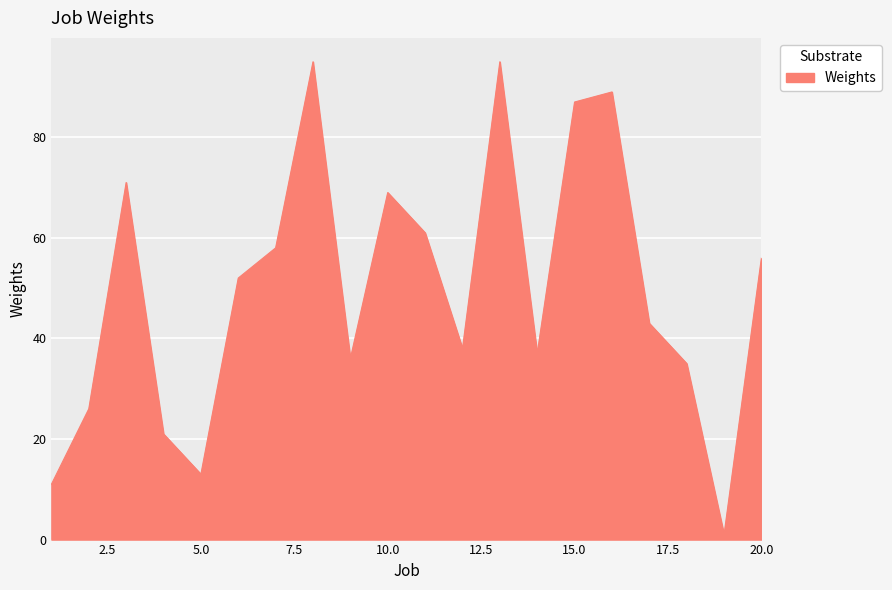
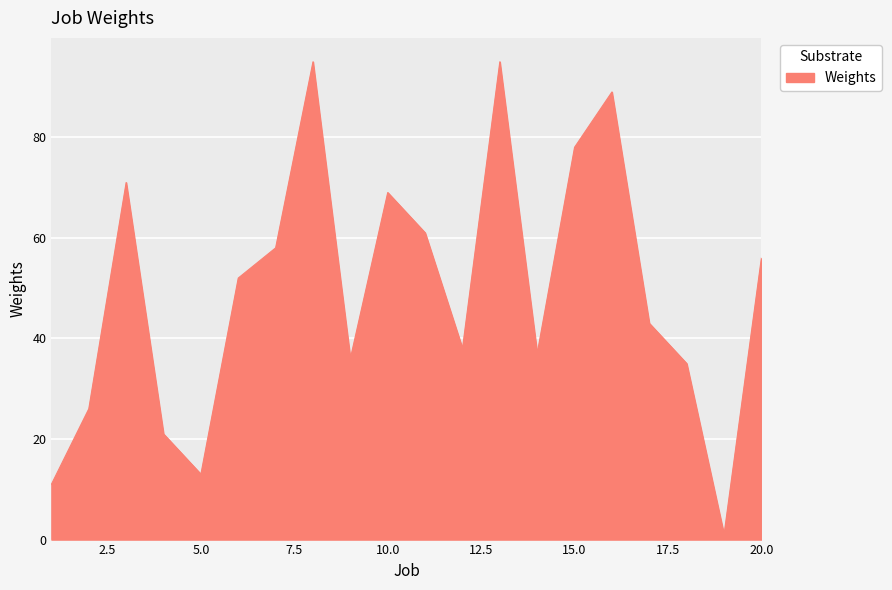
15.0: 87 -> 78
